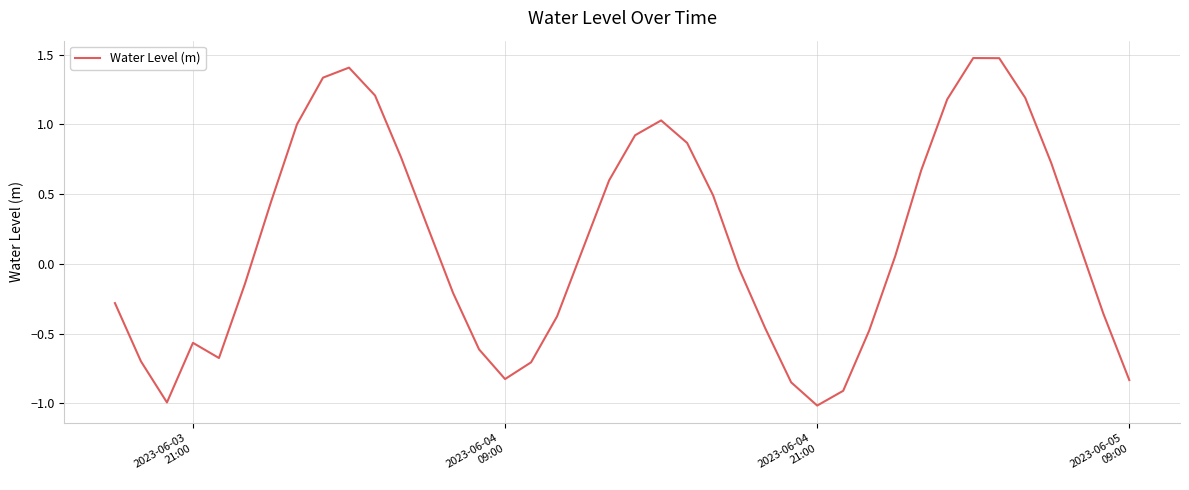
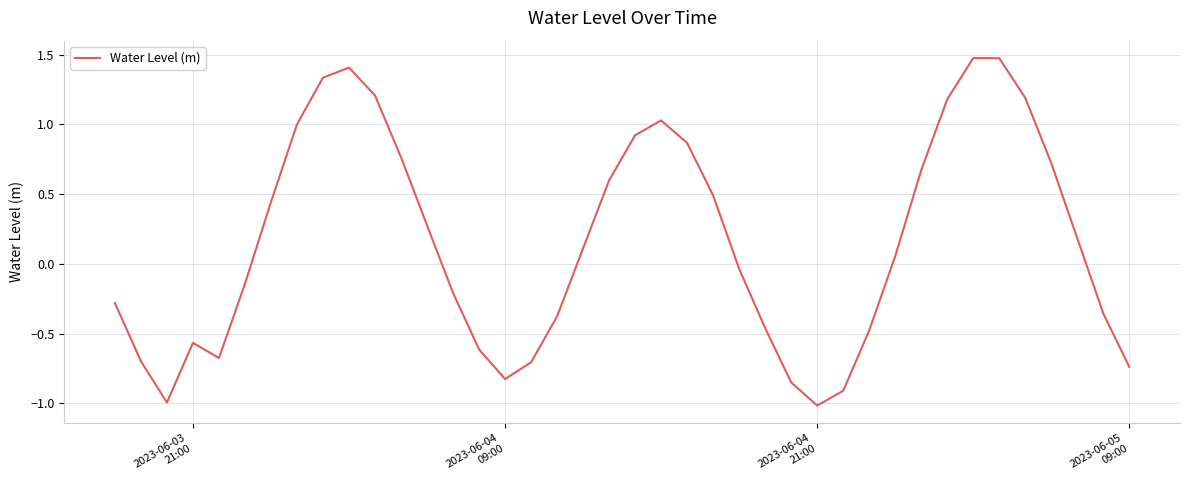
2023-06-05 09:00: -0.83 -> -0.74
